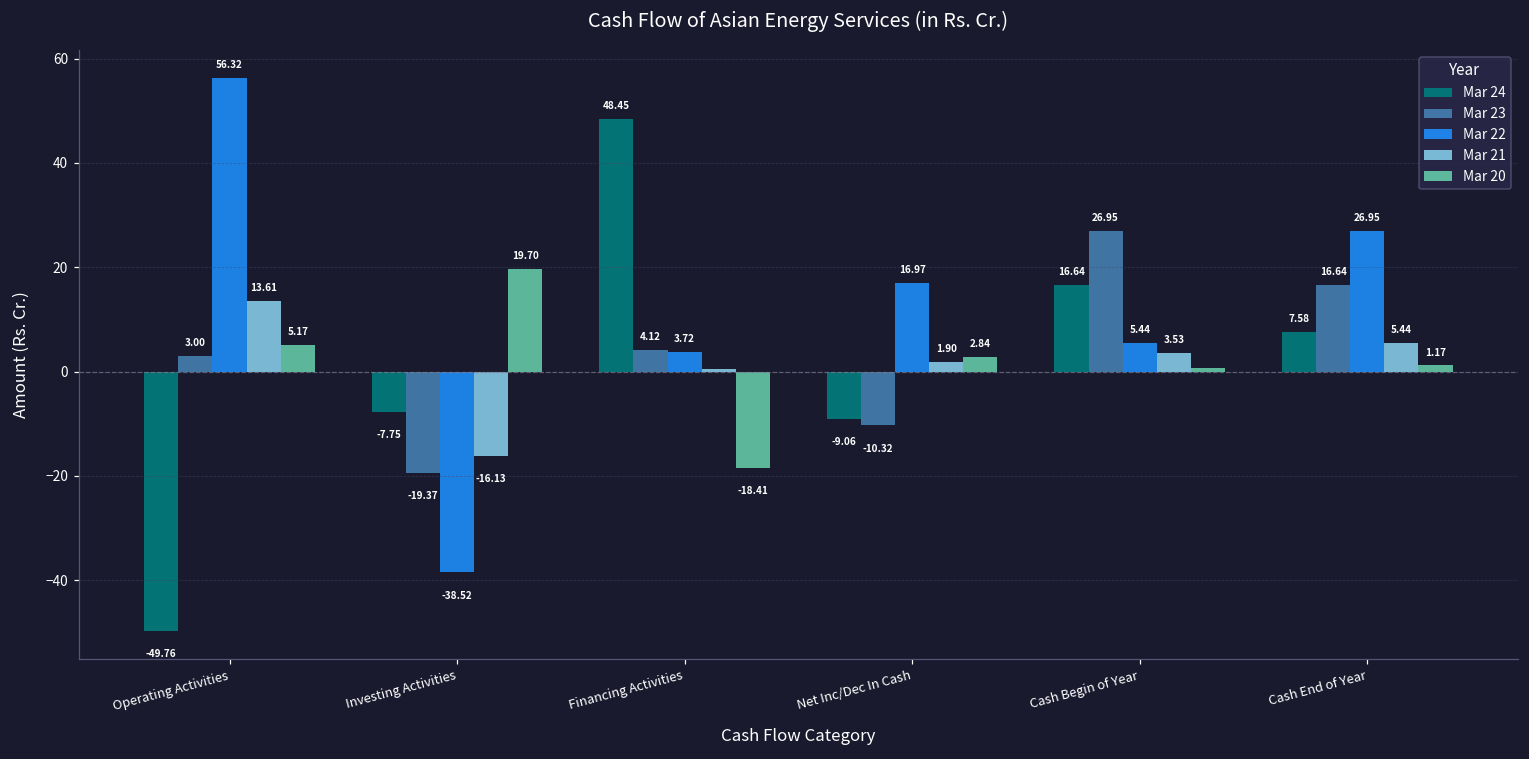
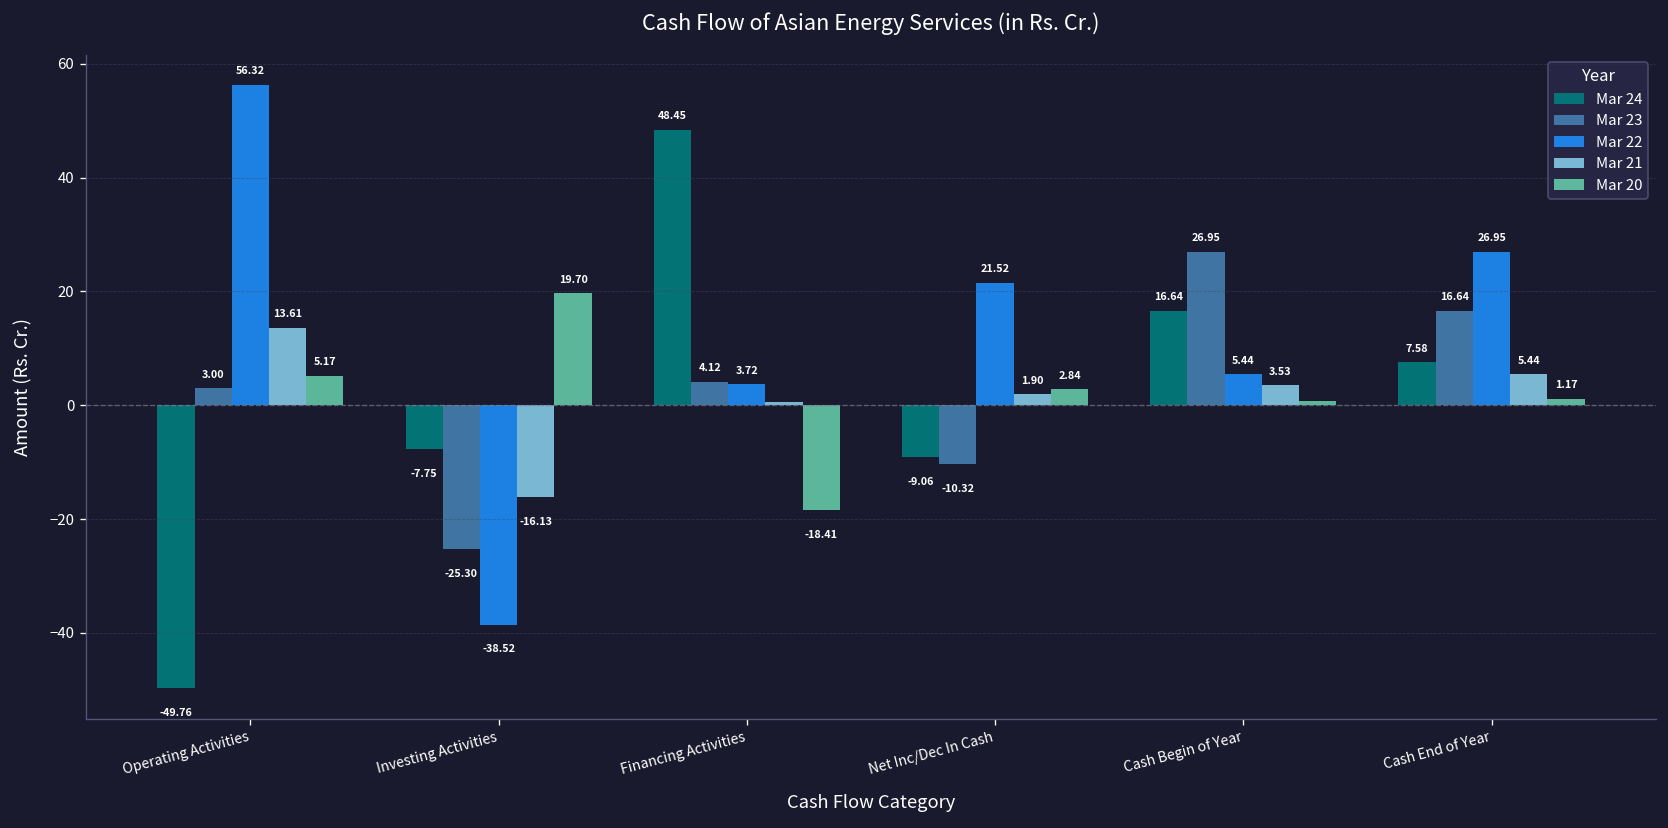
Mar 23, Investing Activities: -19.37 -> -25.30
Mar 22, Net Inc/Dec In Cash: 16.97 -> 21.52
